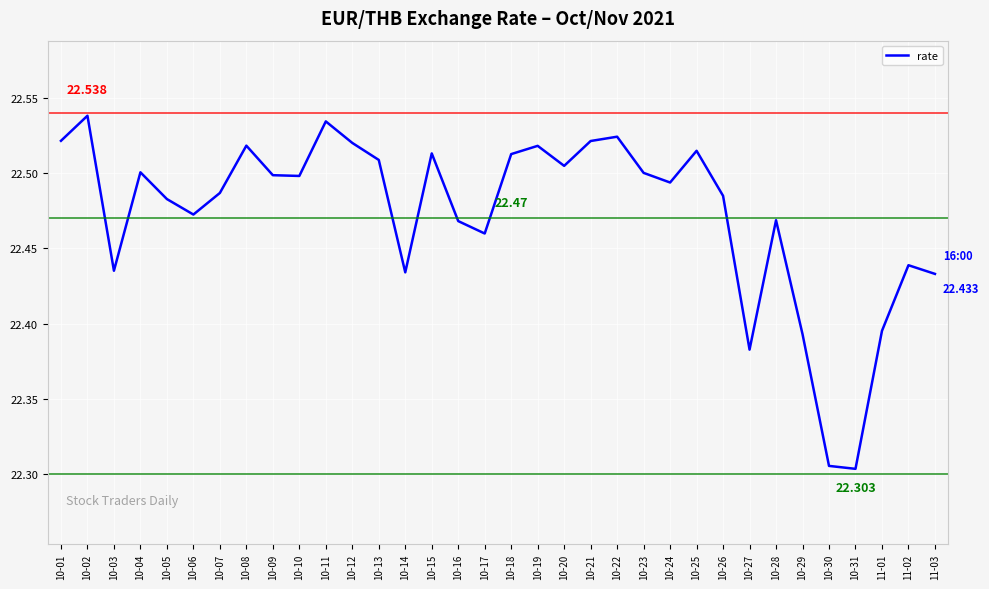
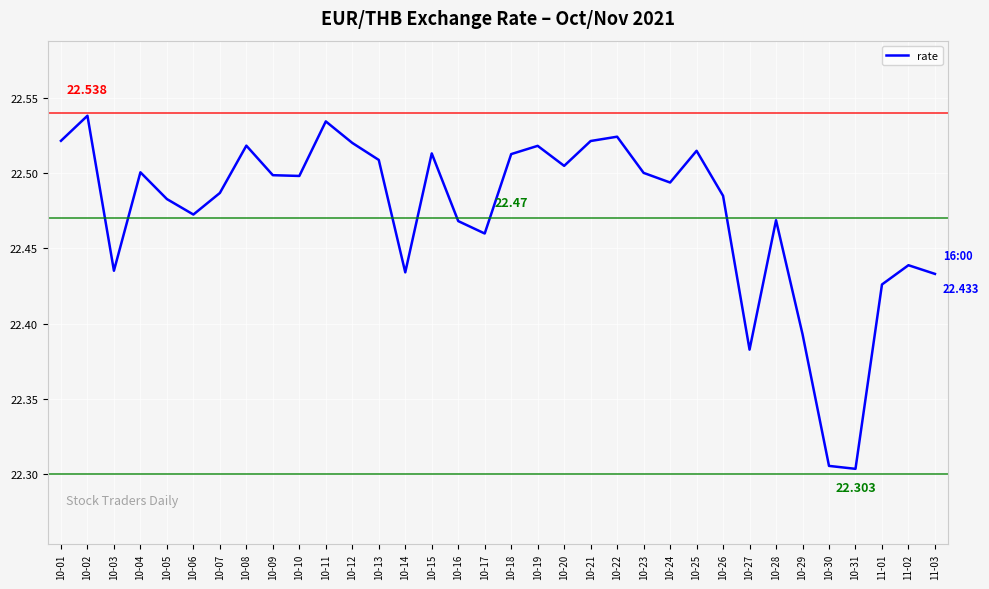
11-01: 22.395 -> 22.426
